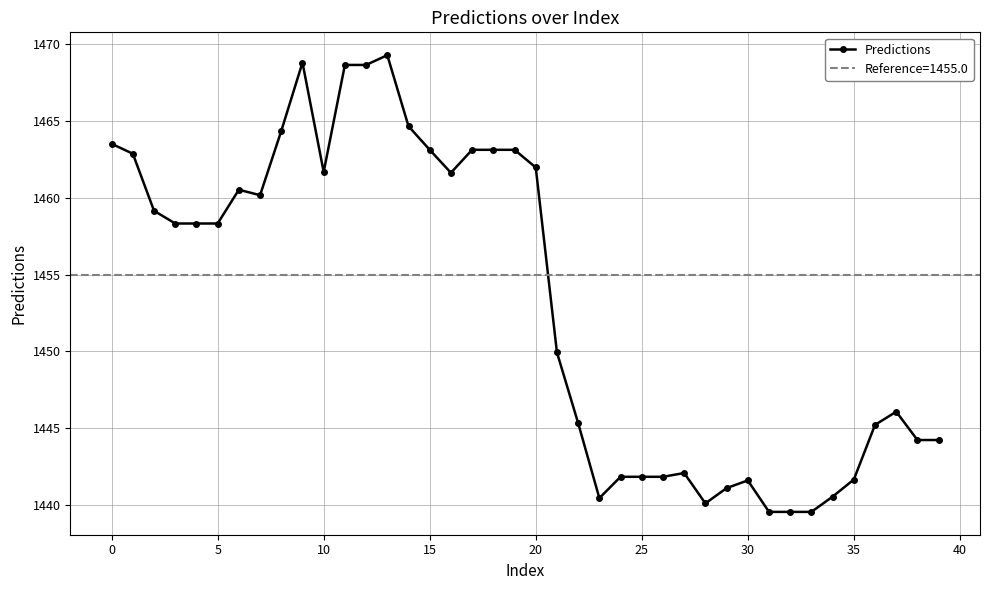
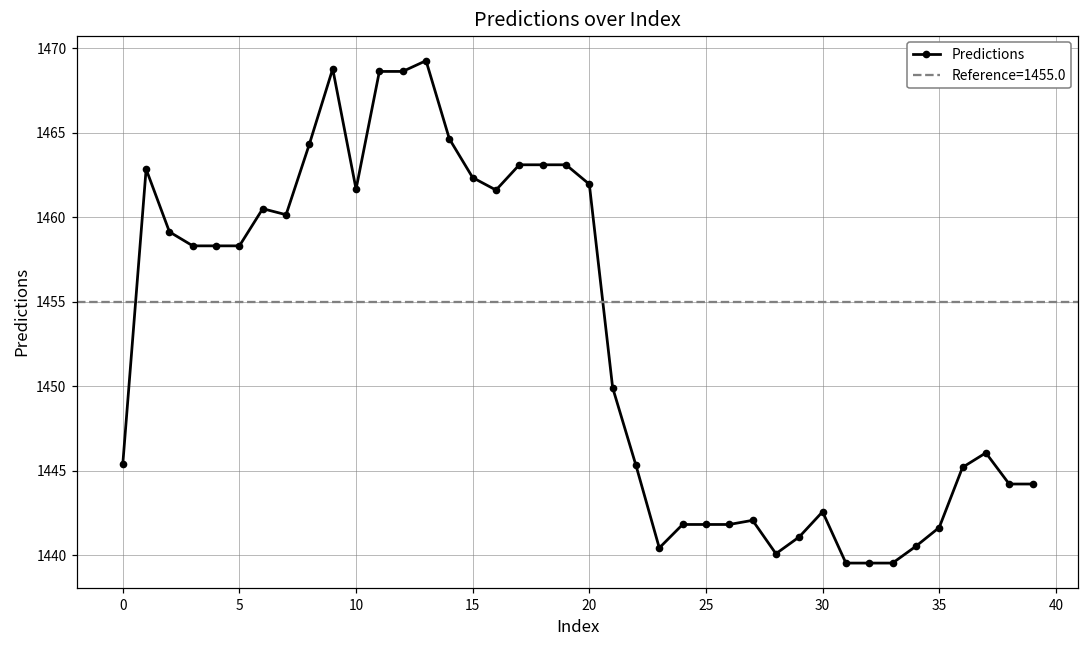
0: 1463.5 -> 1445.4
15: 1463.1 -> 1462.4
30: 1441.6 -> 1442.6
